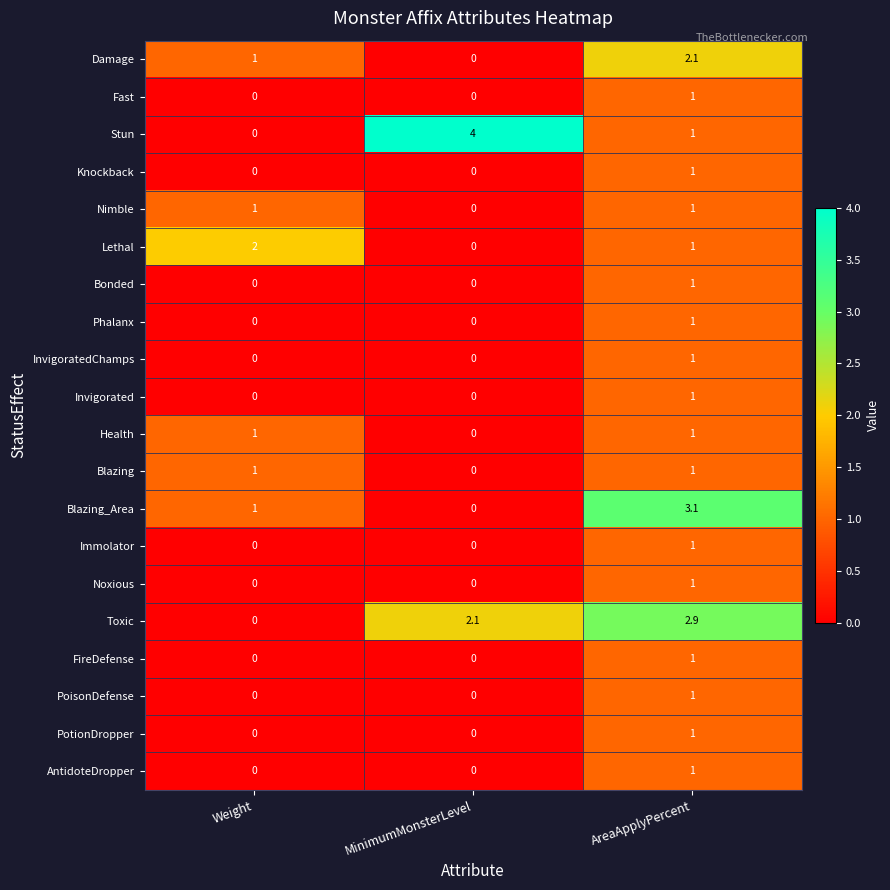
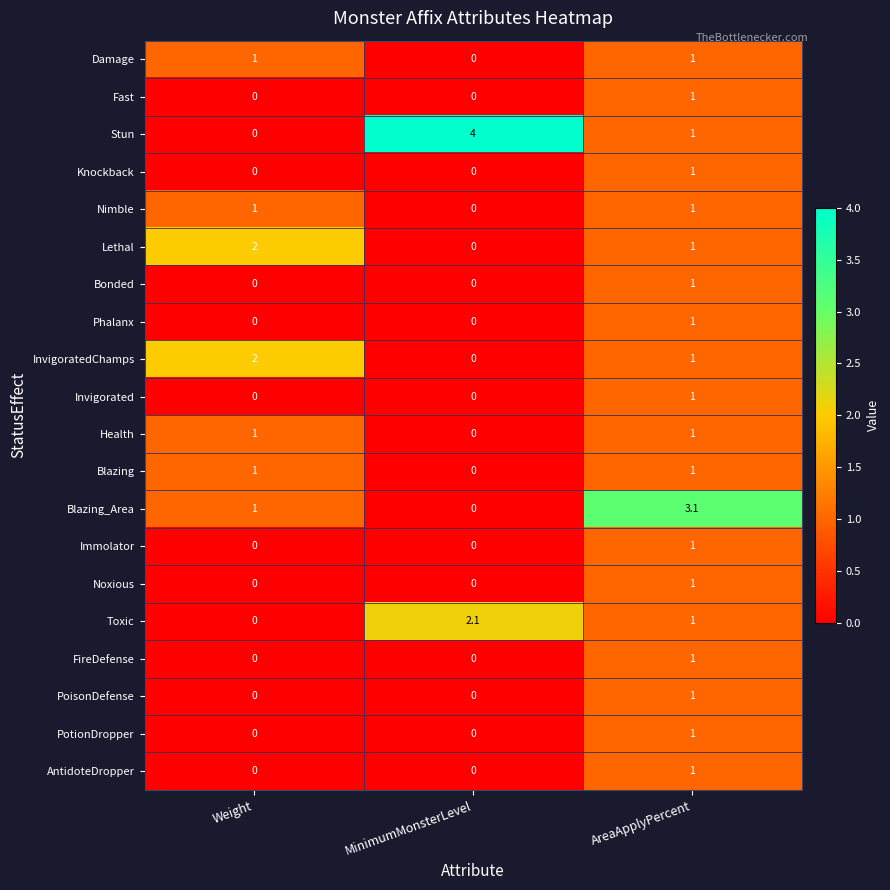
Damage, AreaApplyPercent: 2.1 -> 1
InvigoratedChamps, Weight: 0 -> 2
Toxic, AreaApplyPercent: 2.9 -> 1
